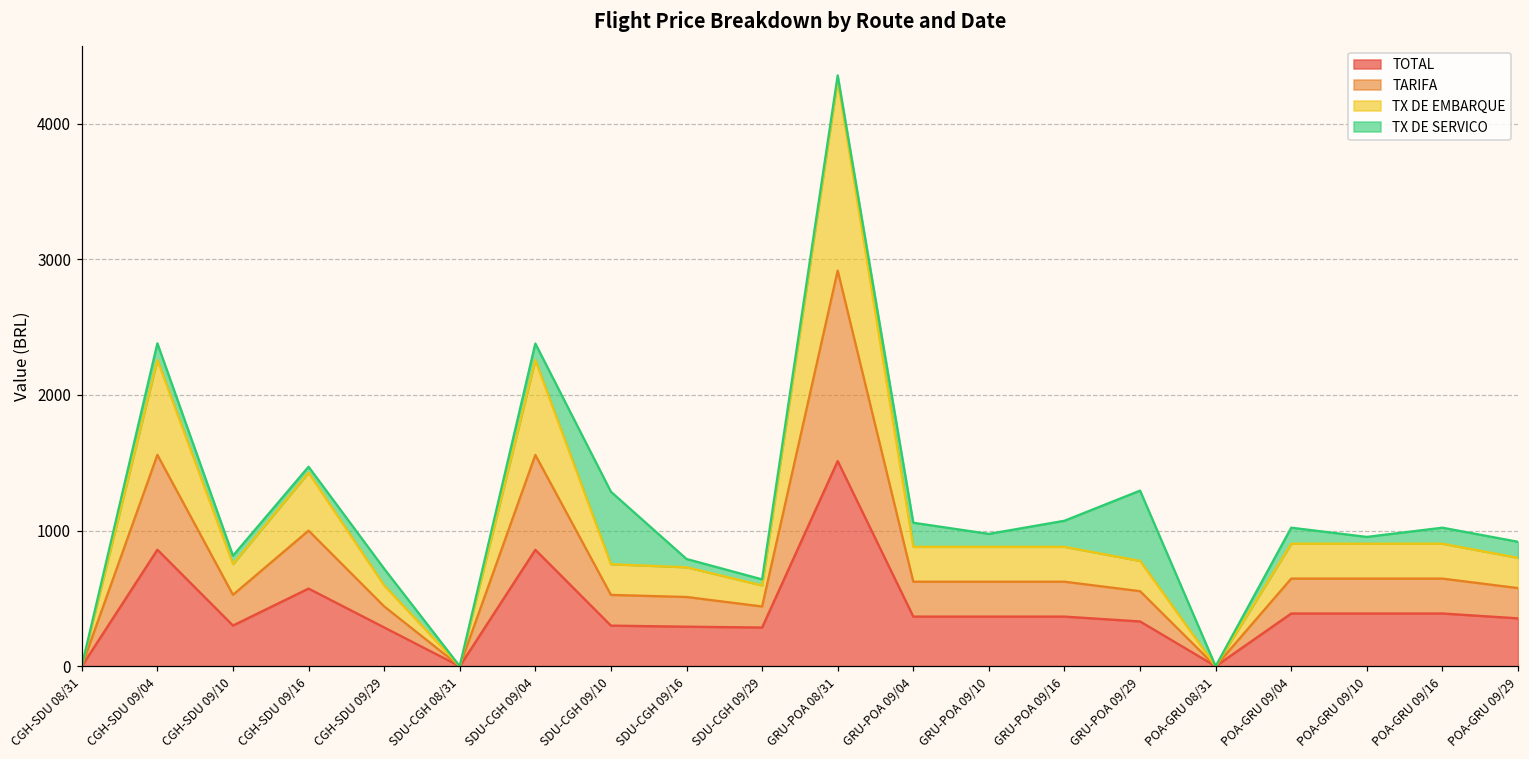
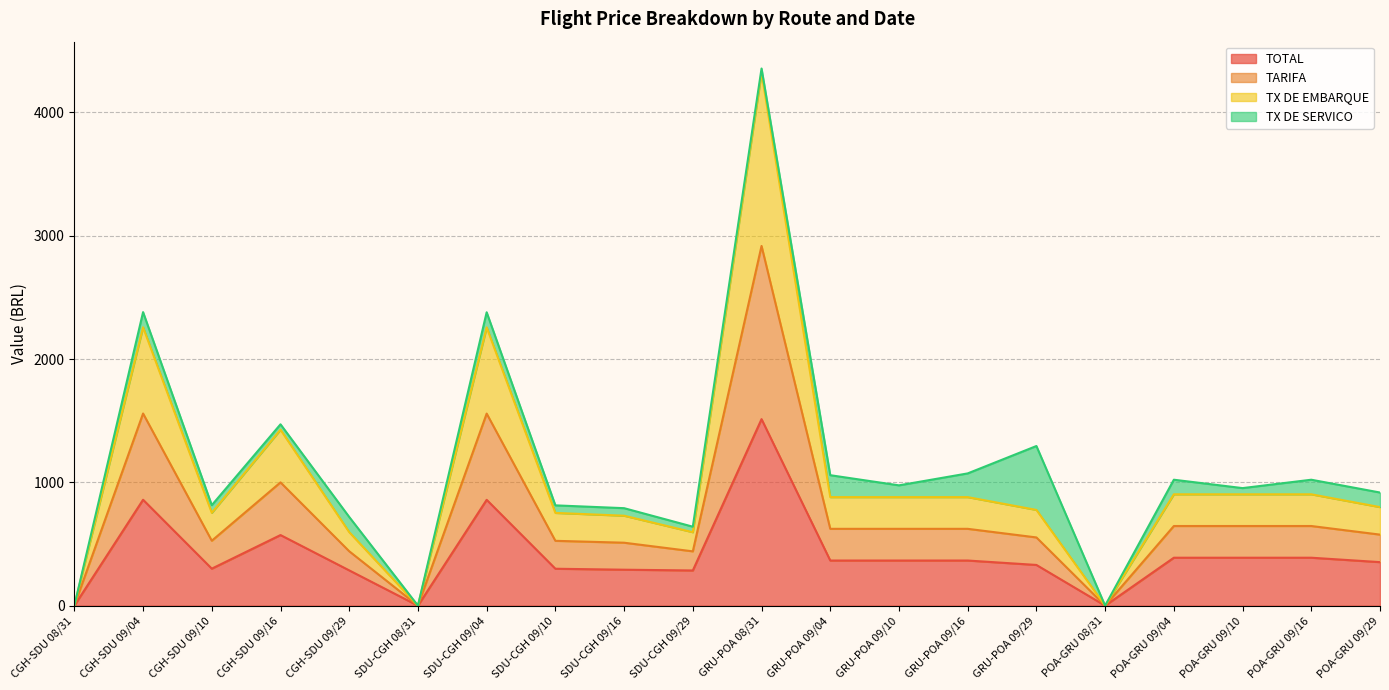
TX DE SERVICO, SDU-CGH 09/10: 530 -> 60
